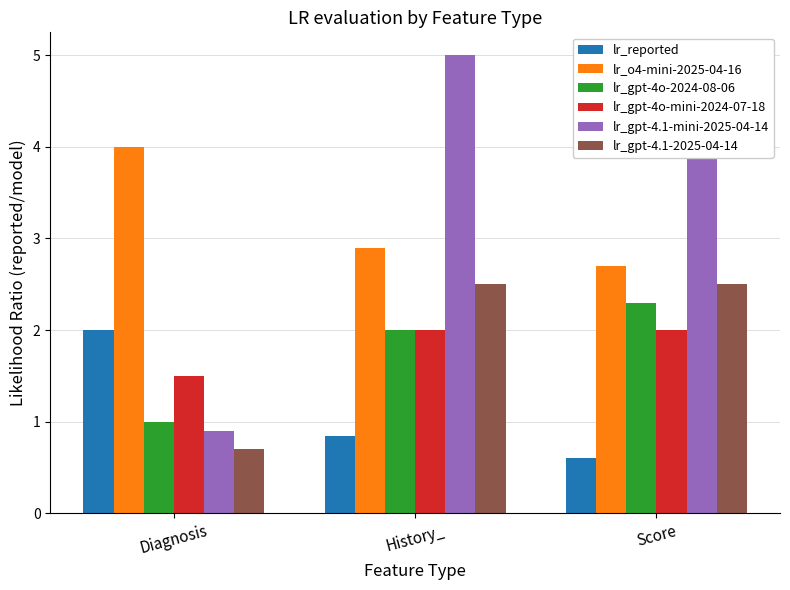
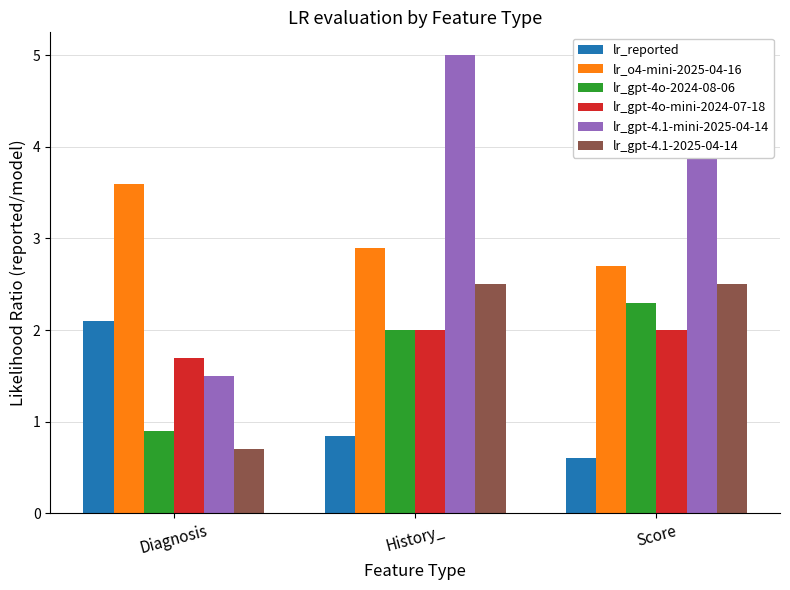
lr_reported, Diagnosis: 2.0 -> 2.1
lr_o4-mini-2025-04-16, Diagnosis: 4.0 -> 3.6
lr_gpt-4o-2024-08-06, Diagnosis: 1.0 -> 0.9
lr_gpt-4o-mini-2024-07-18, Diagnosis: 1.5 -> 1.7
lr_gpt-4.1-mini-2025-04-14, Diagnosis: 0.9 -> 1.5
